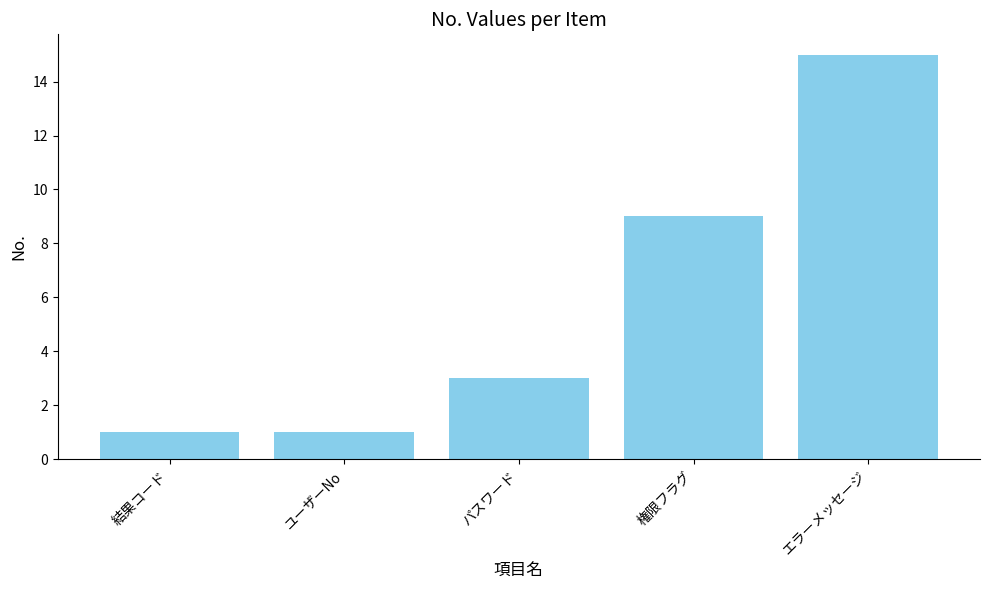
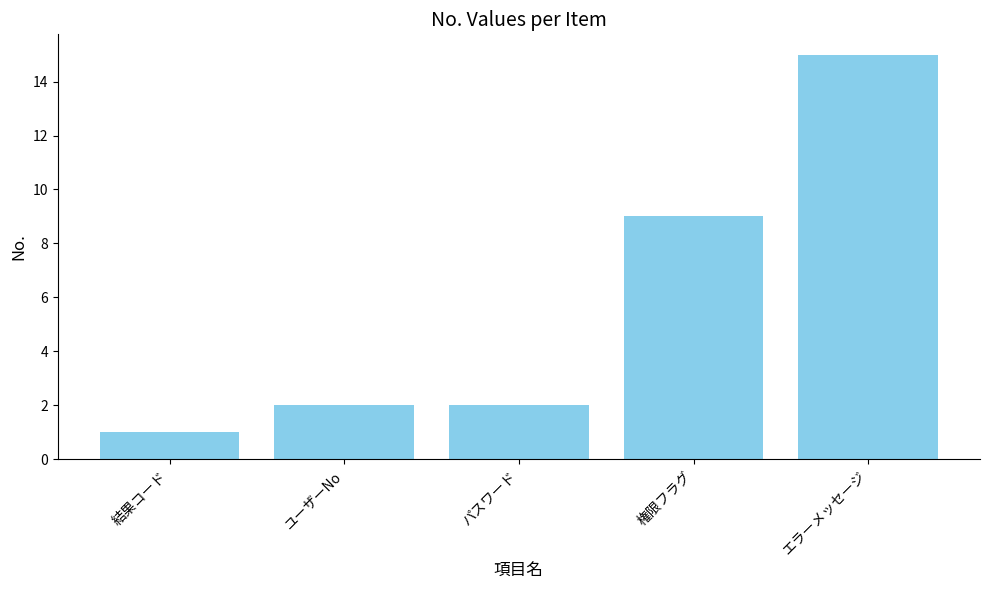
ユーザーNo: 1 -> 2
パスワード: 3 -> 2
